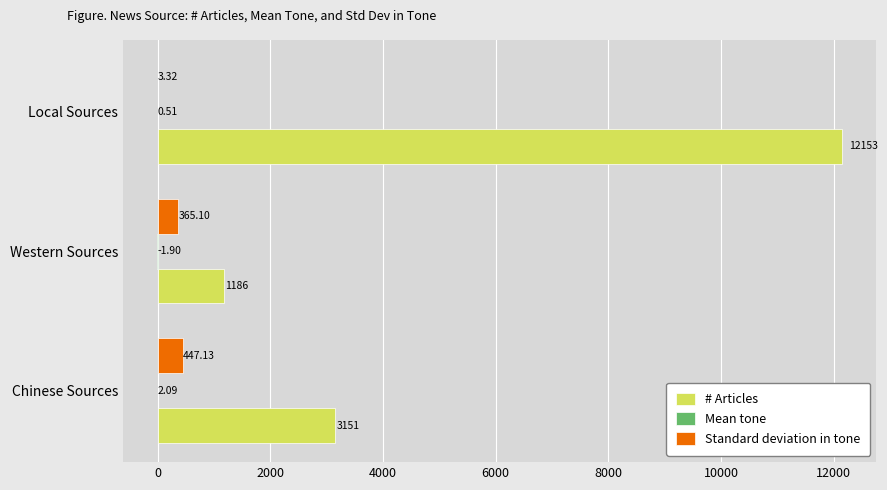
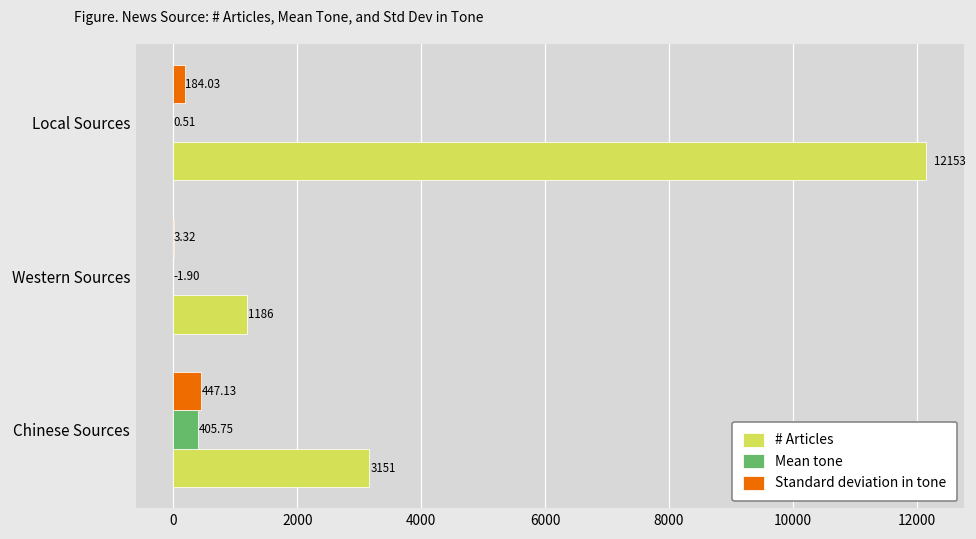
Standard deviation in tone, Local Sources: 3.32 -> 184.03
Standard deviation in tone, Western Sources: 365.10 -> 3.32
Mean tone, Chinese Sources: 2.09 -> 405.75
